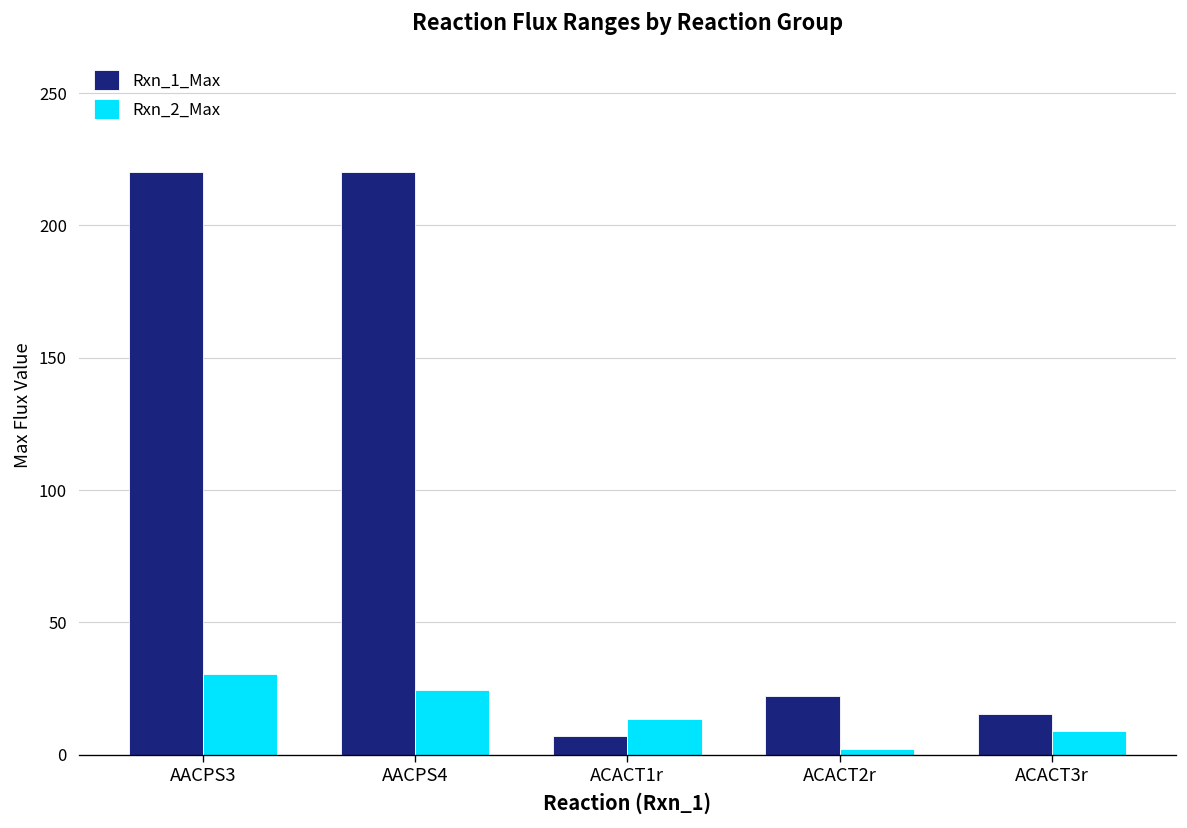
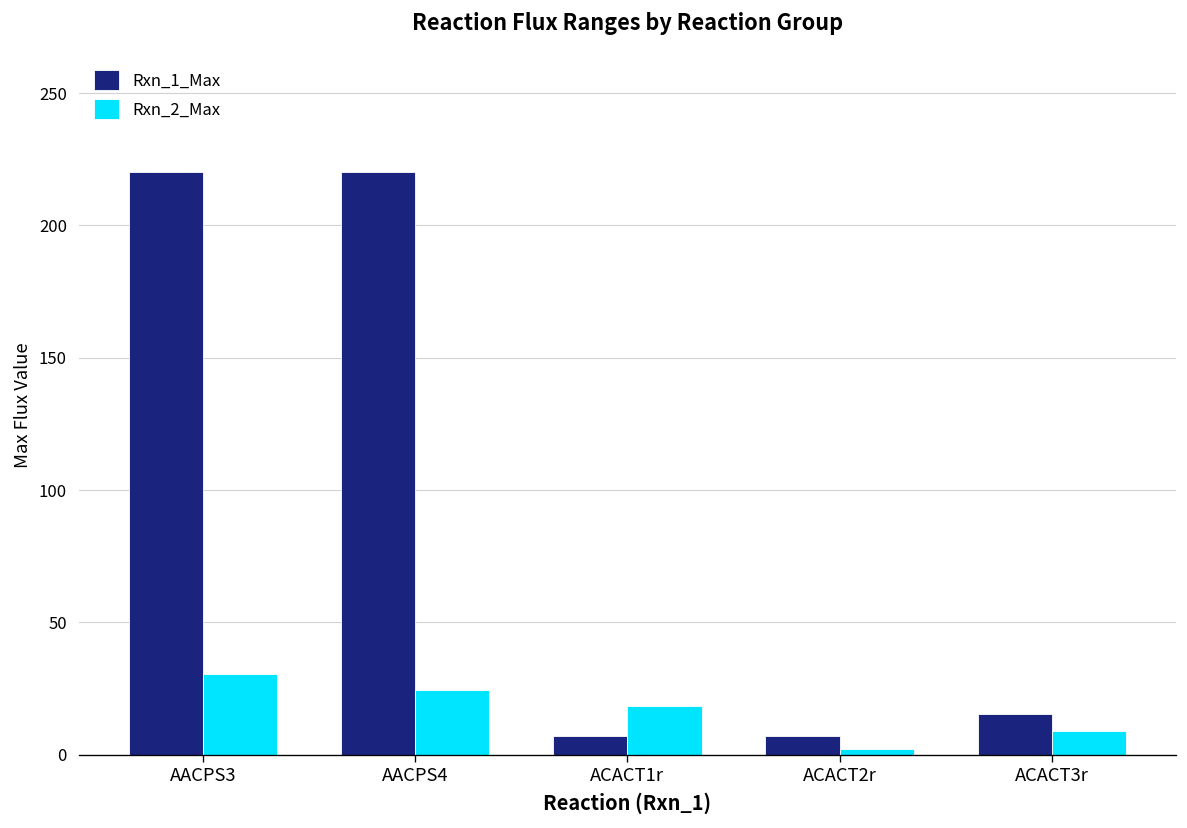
Rxn_2_Max, ACACT1r: 14 -> 19
Rxn_1_Max, ACACT2r: 22 -> 7
